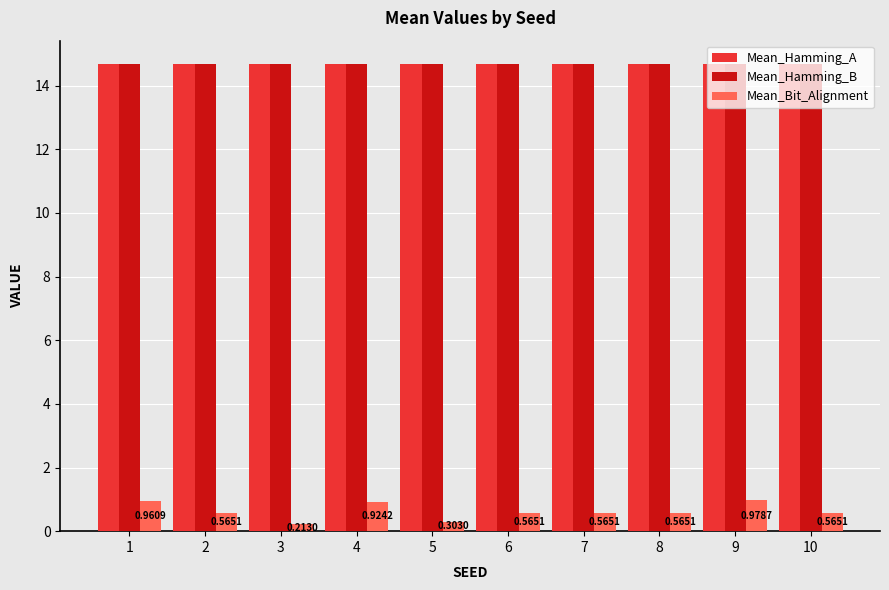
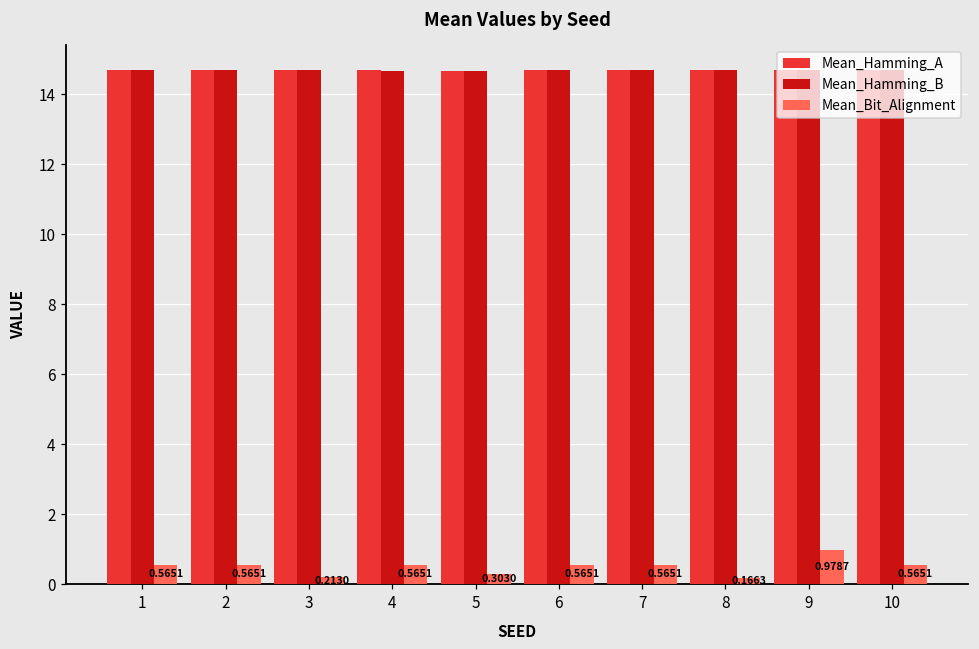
Mean_Bit_Alignment, 1: 0.9609 -> 0.5651
Mean_Bit_Alignment, 4: 0.9242 -> 0.5651
Mean_Bit_Alignment, 8: 0.5651 -> 0.1663
